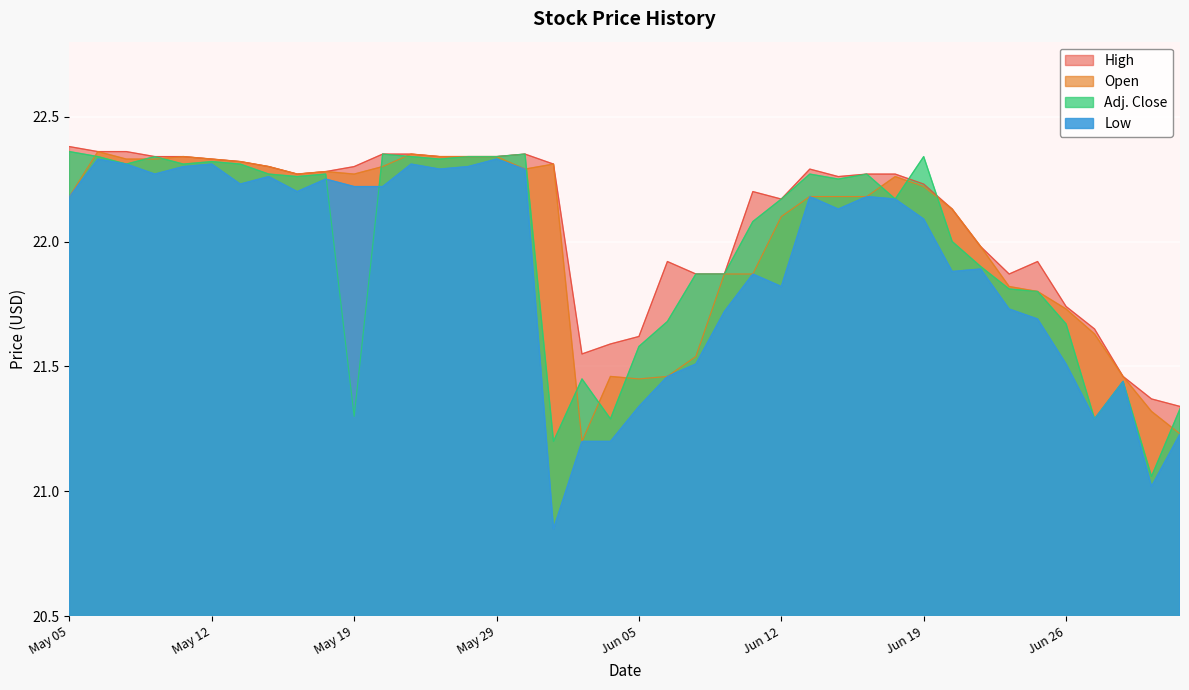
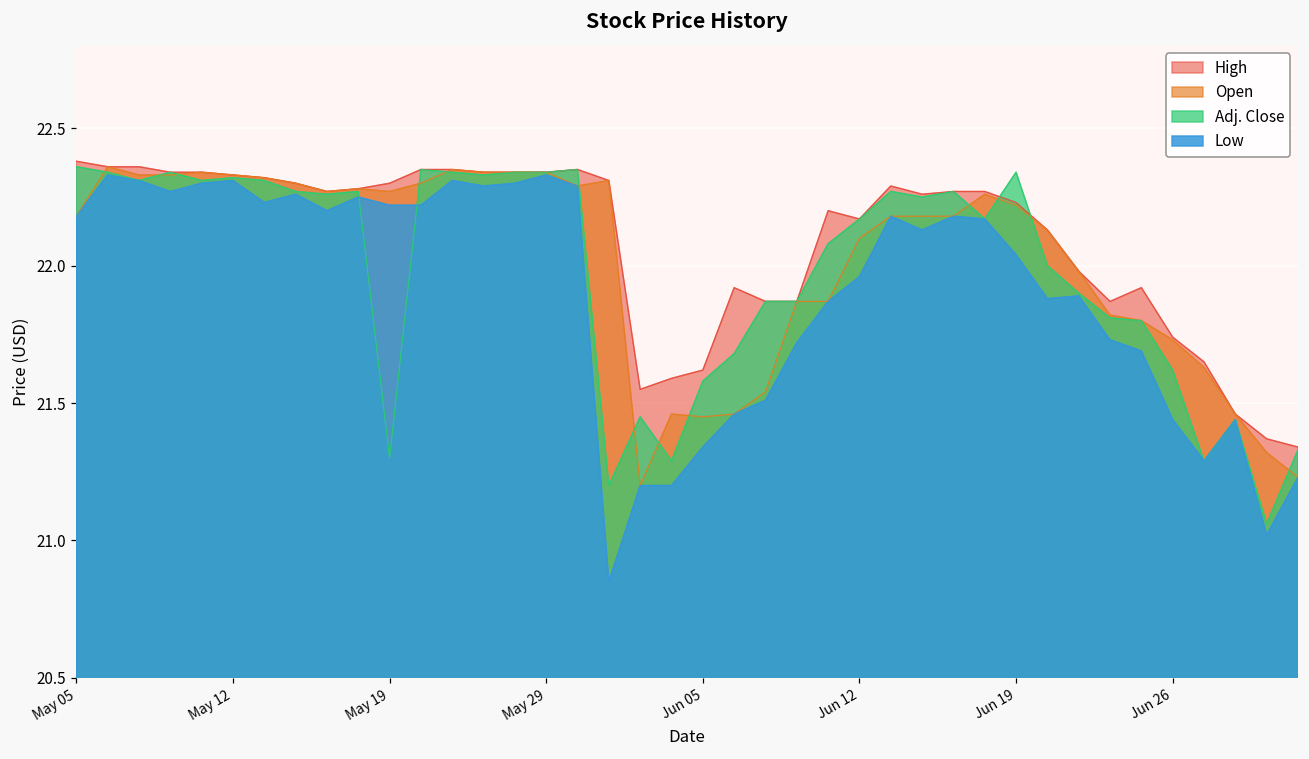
Low, Jun 12: 21.82 -> 21.96
Low, Jun 19: 22.09 -> 22.04
Adj. Close, Jun 26: 21.67 -> 21.62
Low, Jun 26: 21.51 -> 21.44
